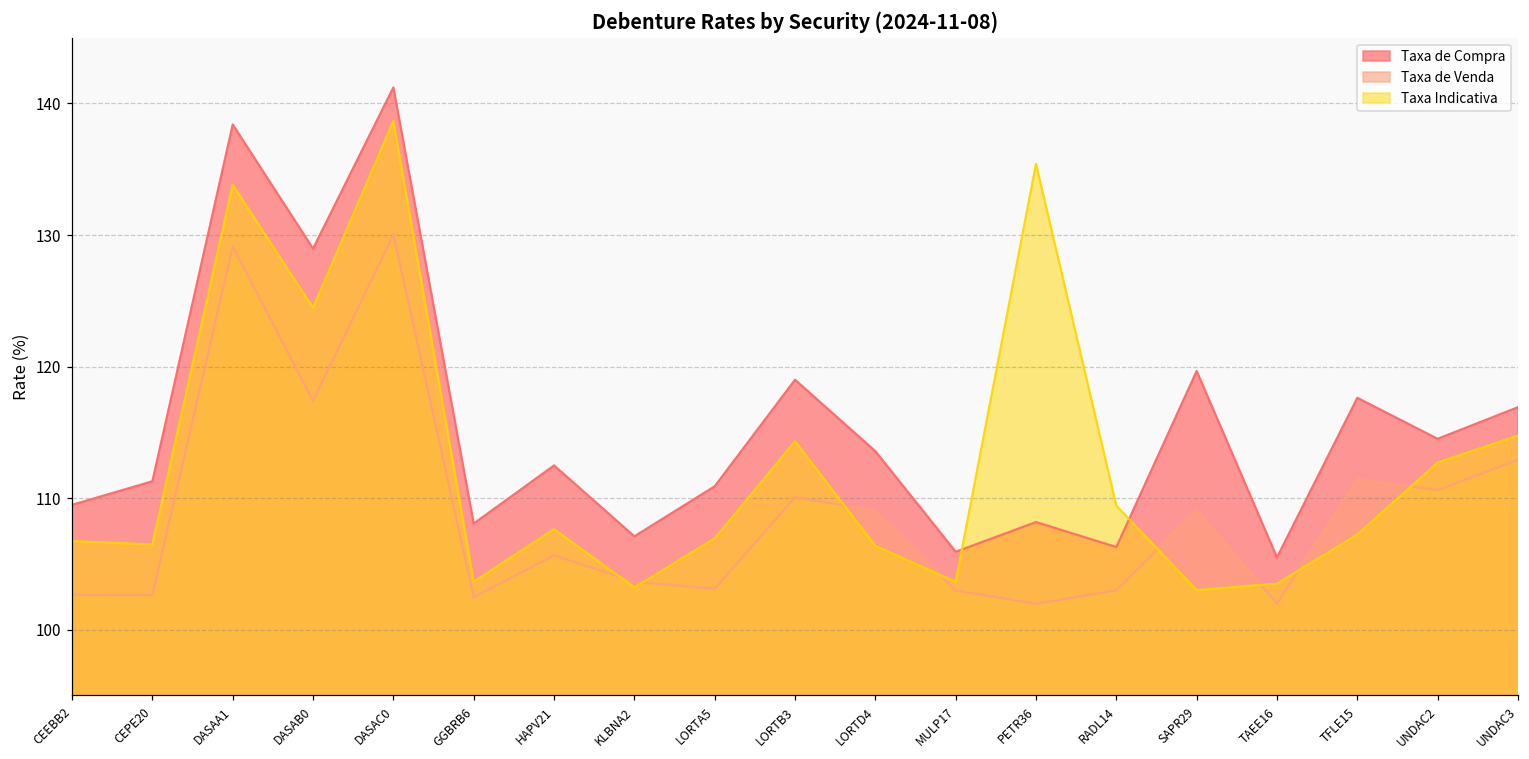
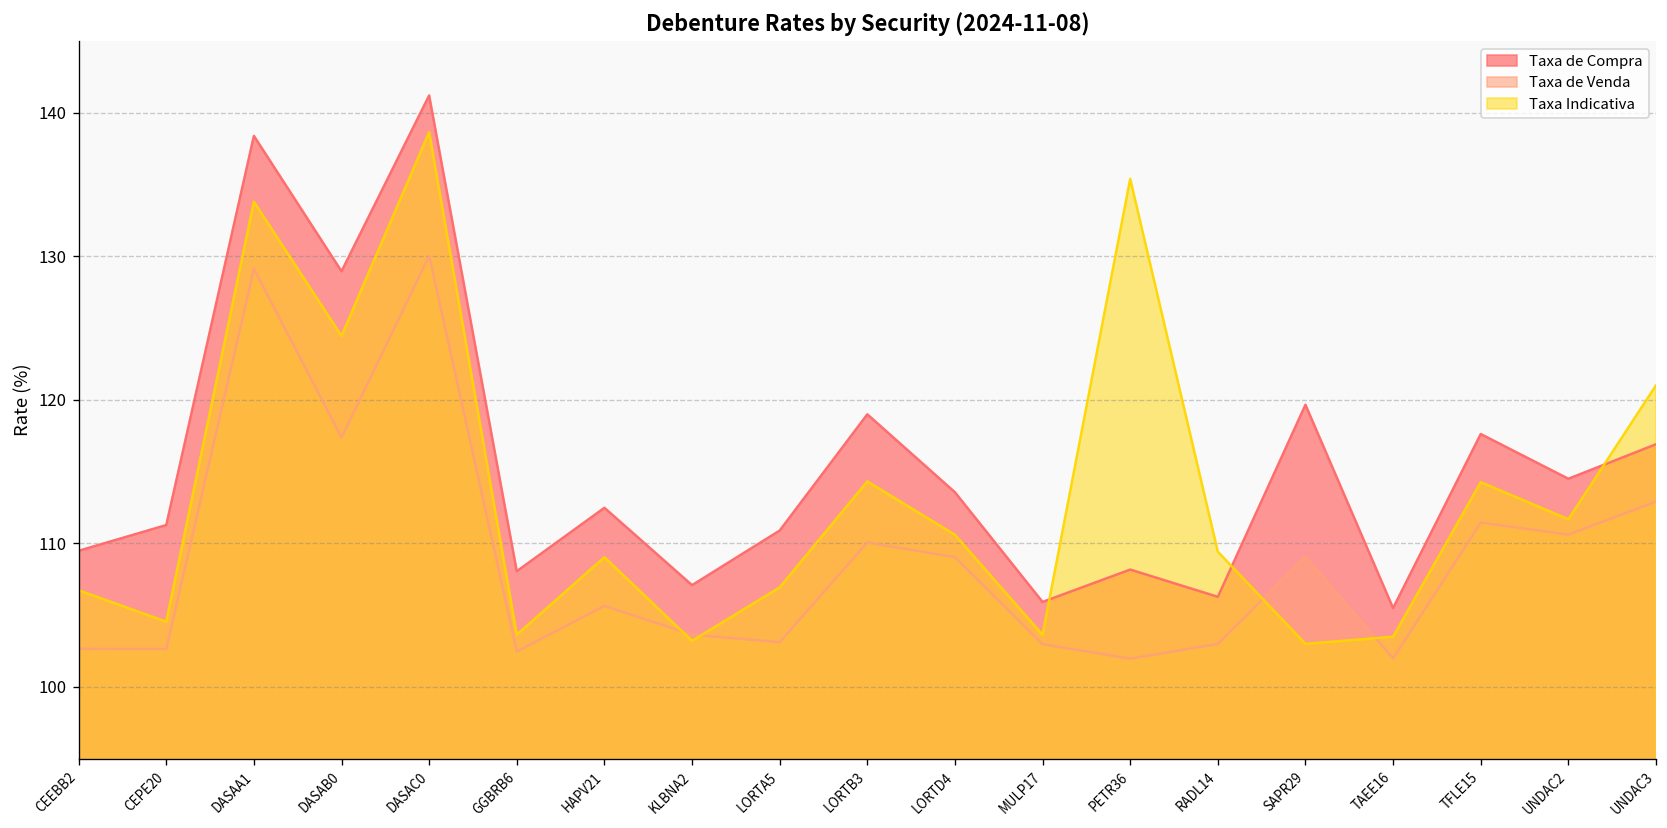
Taxa Indicativa, CEPE20: 106.5 -> 104.5
Taxa Indicativa, HAPV21: 107.6 -> 109.0
Taxa Indicativa, LORTD4: 106.4 -> 110.6
Taxa Indicativa, TFLE15: 107.2 -> 114.3
Taxa Indicativa, UNDAC2: 112.7 -> 111.7
Taxa Indicativa, UNDAC3: 114.8 -> 121.0
